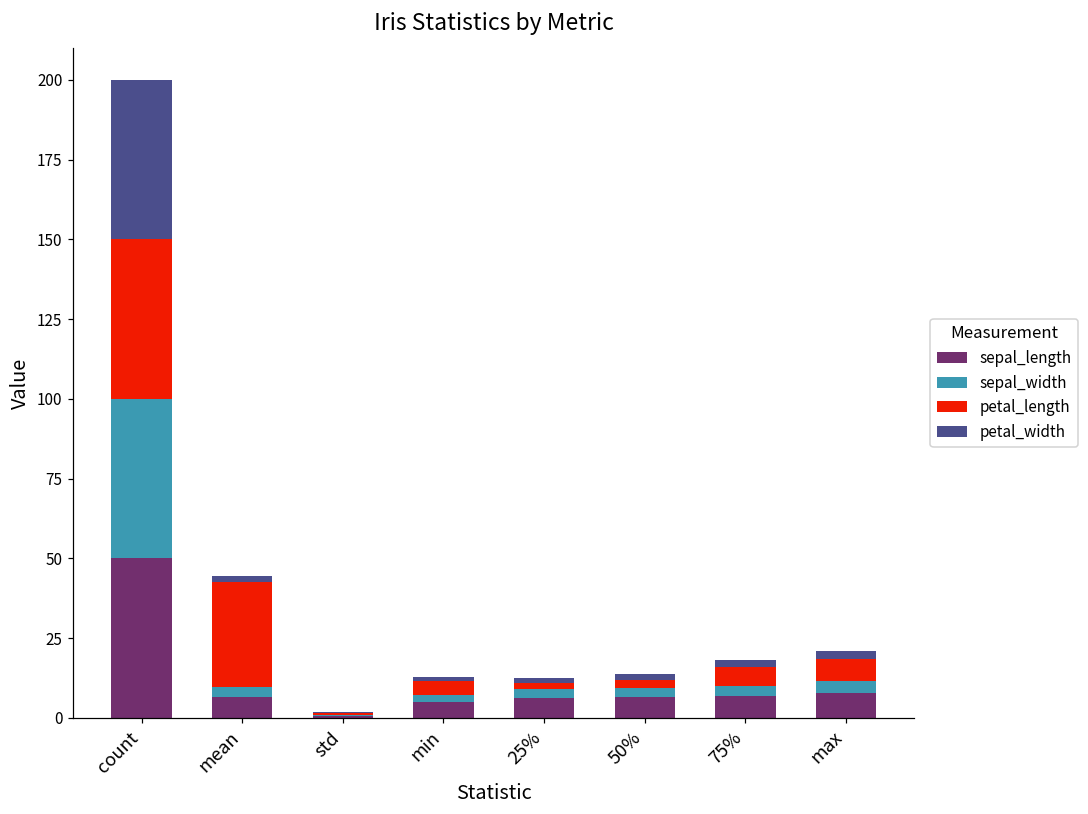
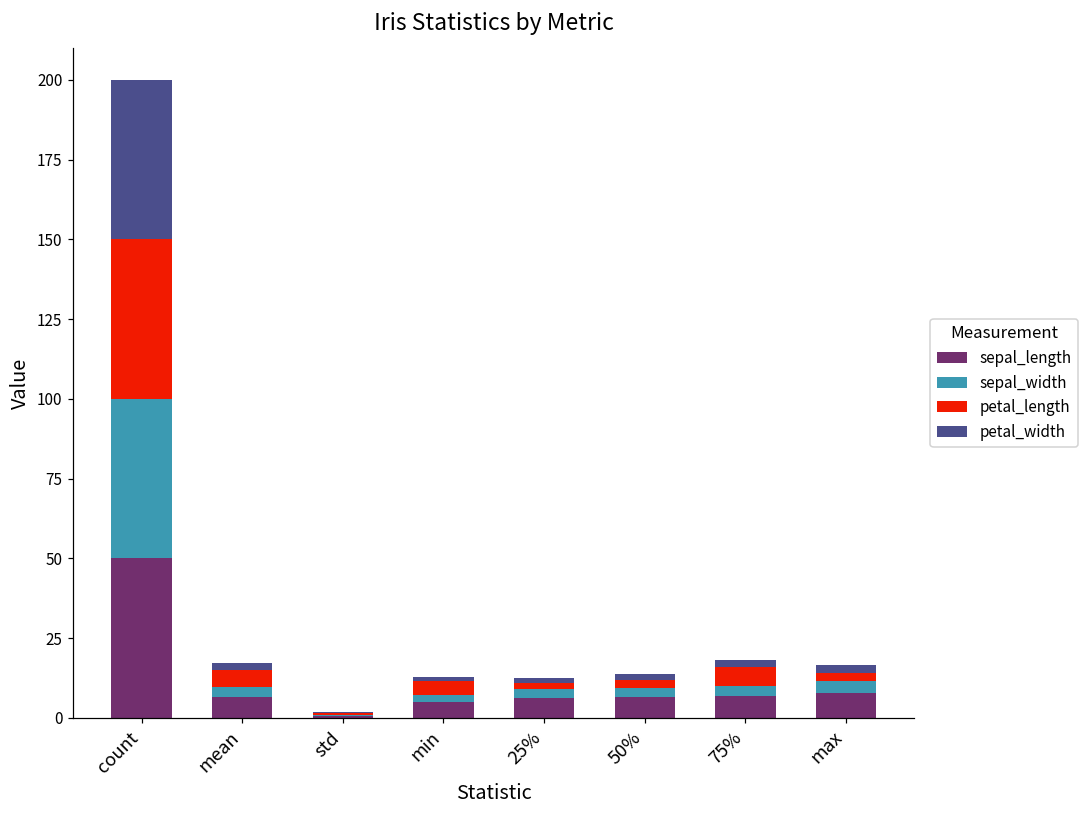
petal_length, mean: 33 -> 6
petal_length, max: 7 -> 2
